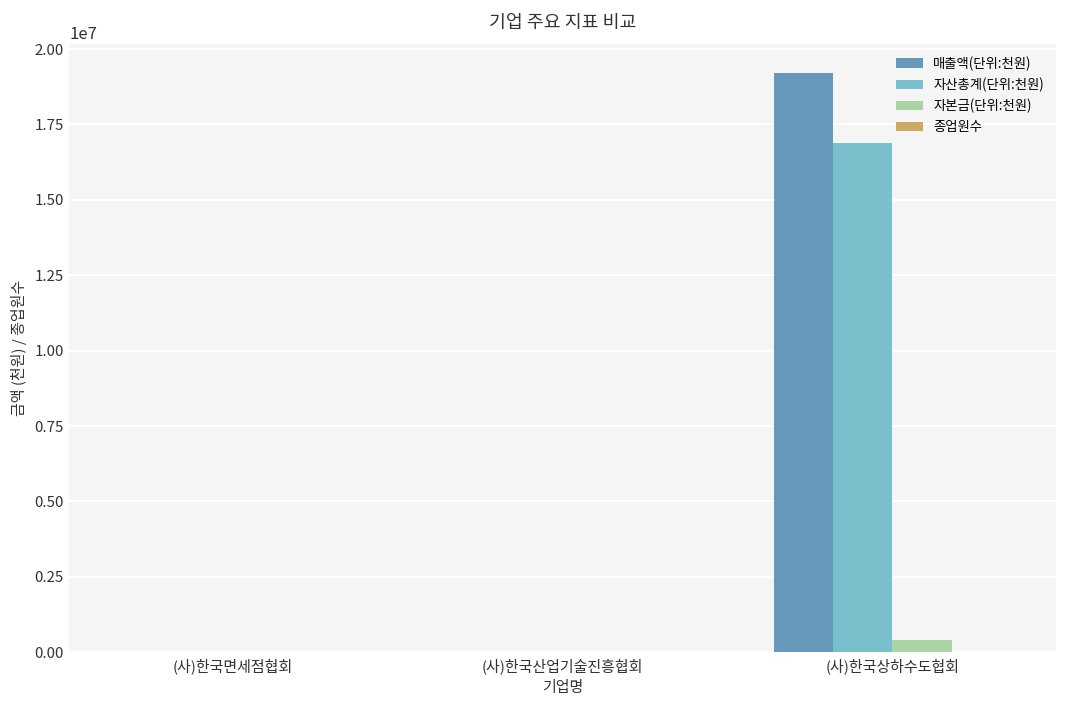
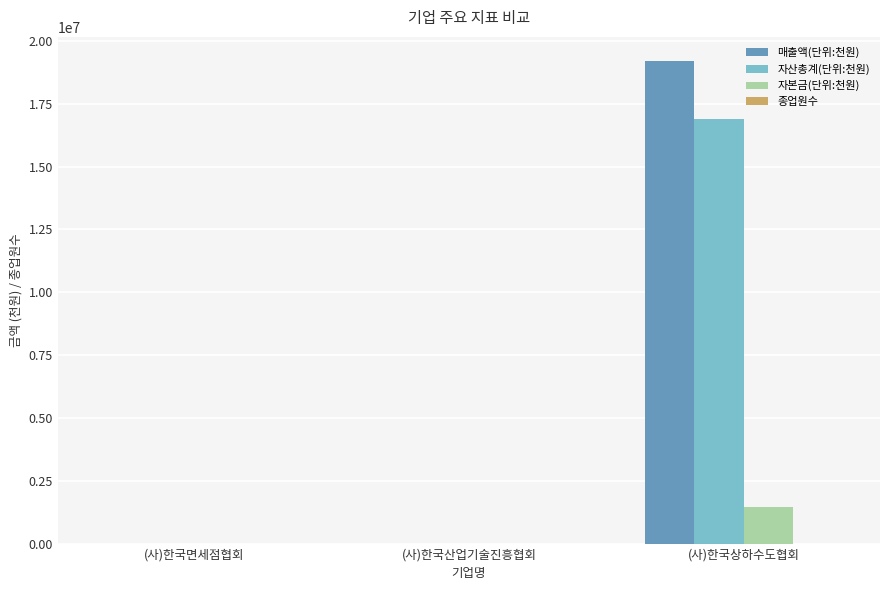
자본금(단위:천원), (사)한국상하수도협회: 400000 -> 1500000
